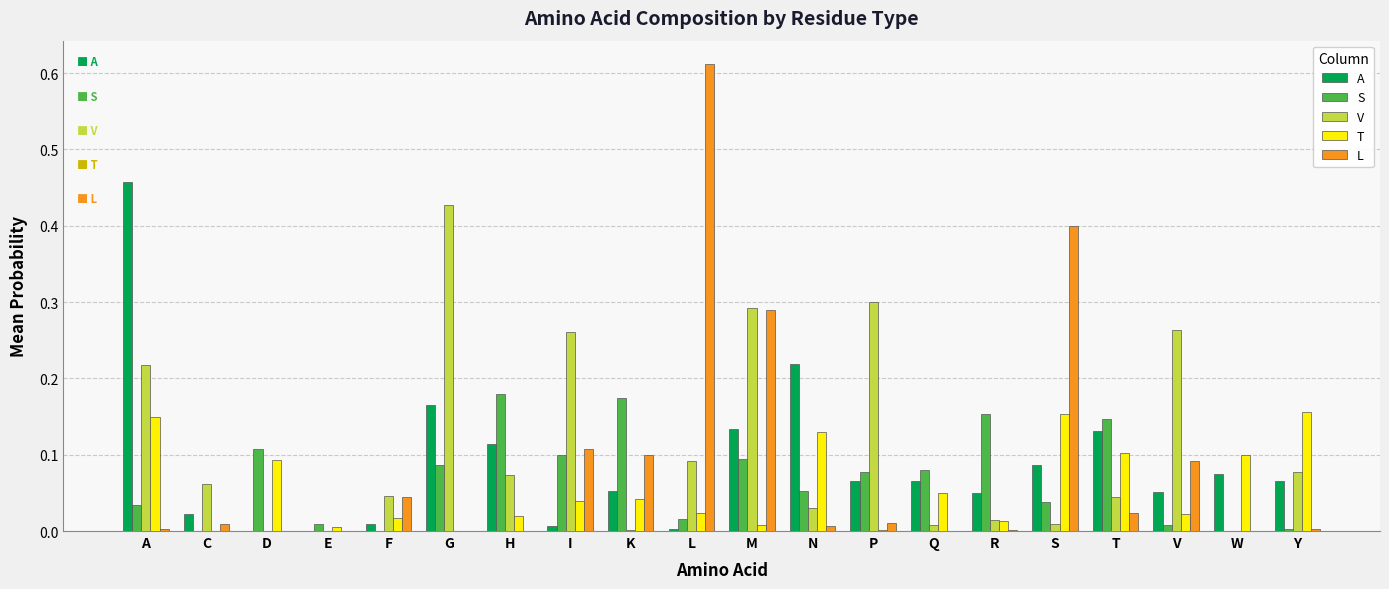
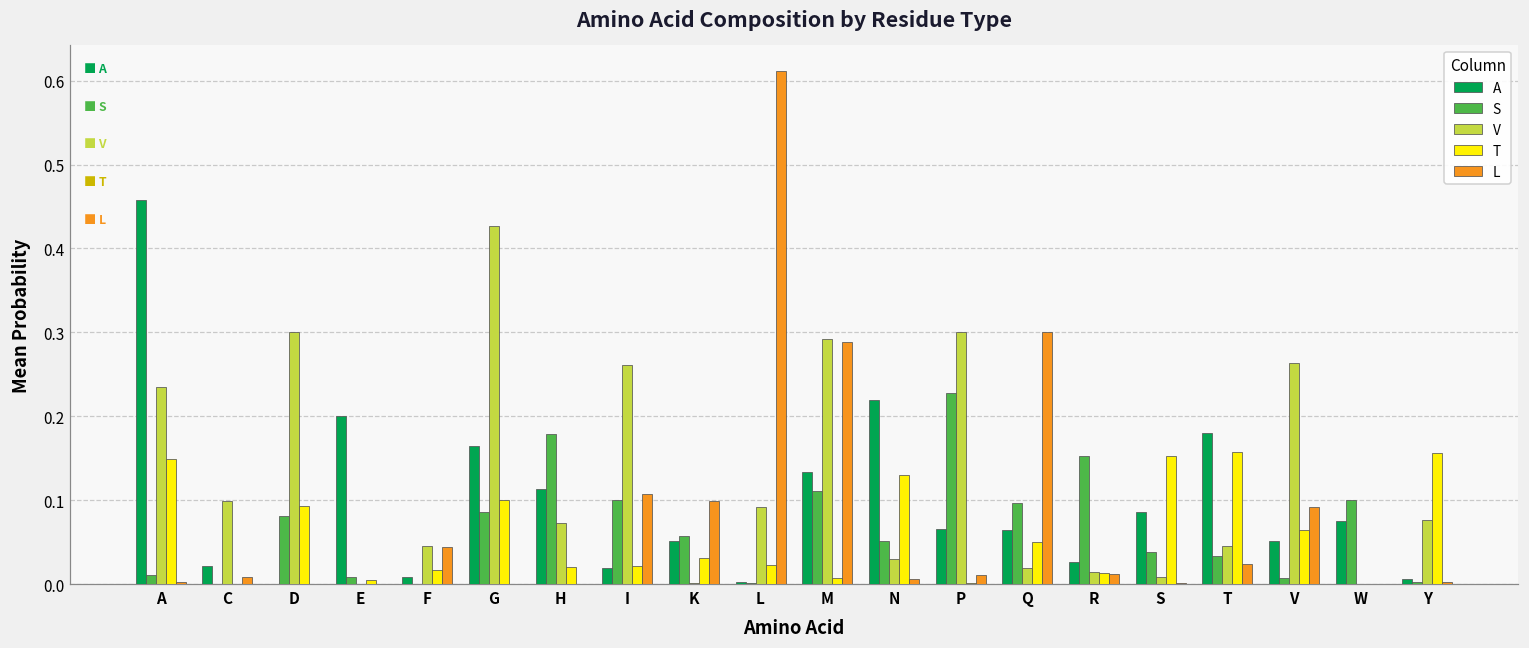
S, A: 0.03 -> 0.01
V, A: 0.22 -> 0.24
V, C: 0.06 -> 0.10
S, D: 0.11 -> 0.08
V, D: 0.0 -> 0.3
A, E: 0.0 -> 0.2
T, G: 0.0 -> 0.1
A, I: 0.01 -> 0.02
T, I: 0.04 -> 0.02
S, K: 0.17 -> 0.06
T, K: 0.04 -> 0.03
S, L: 0.02 -> 0.00
S, M: 0.10 -> 0.11
S, P: 0.08 -> 0.23
S, Q: 0.08 -> 0.10
V, Q: 0.01 -> 0.02
L, Q: 0.0 -> 0.3
A, R: 0.05 -> 0.03
L, R: 0.00 -> 0.01
L, S: 0.40 -> 0.00
A, T: 0.13 -> 0.18
S, T: 0.15 -> 0.03
T, T: 0.10 -> 0.16
T, V: 0.02 -> 0.07
S, W: 0.0 -> 0.1
T, W: 0.1 -> 0.0
A, Y: 0.07 -> 0.01
